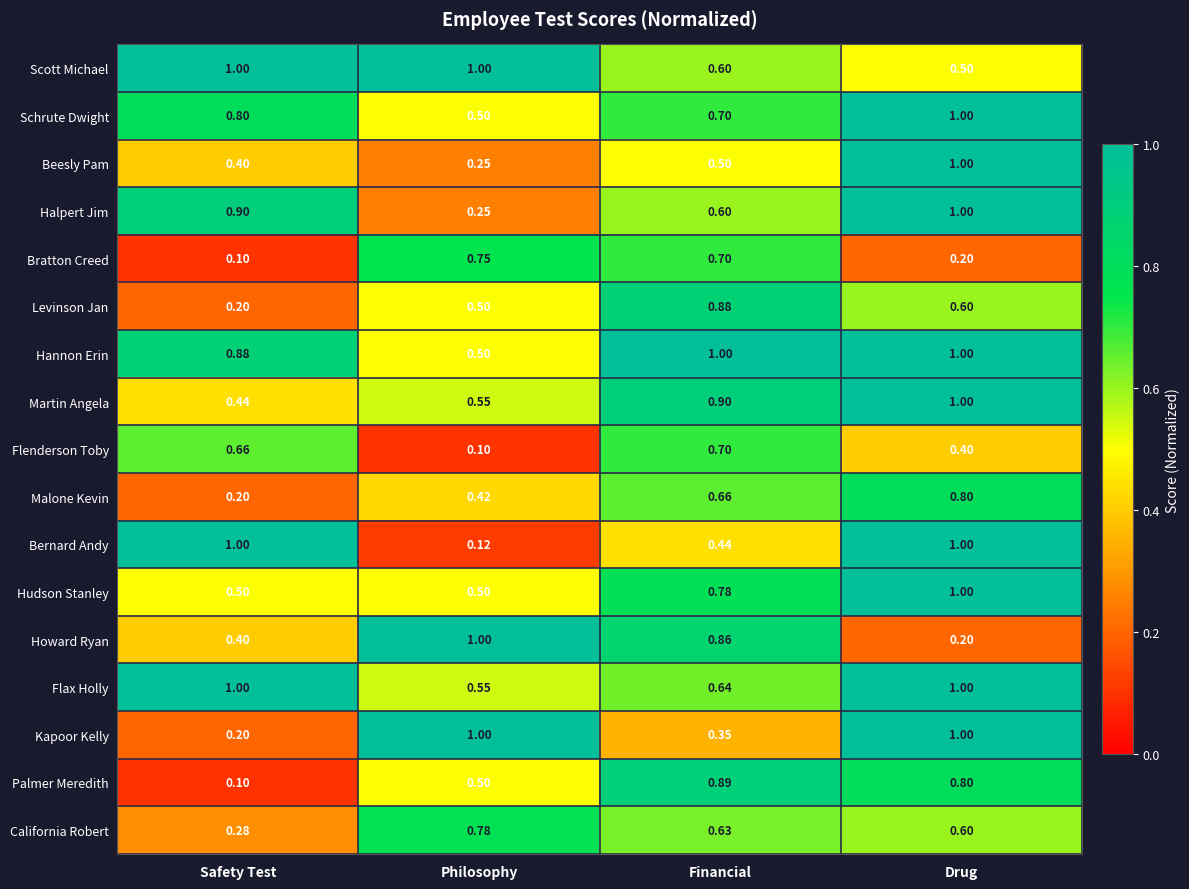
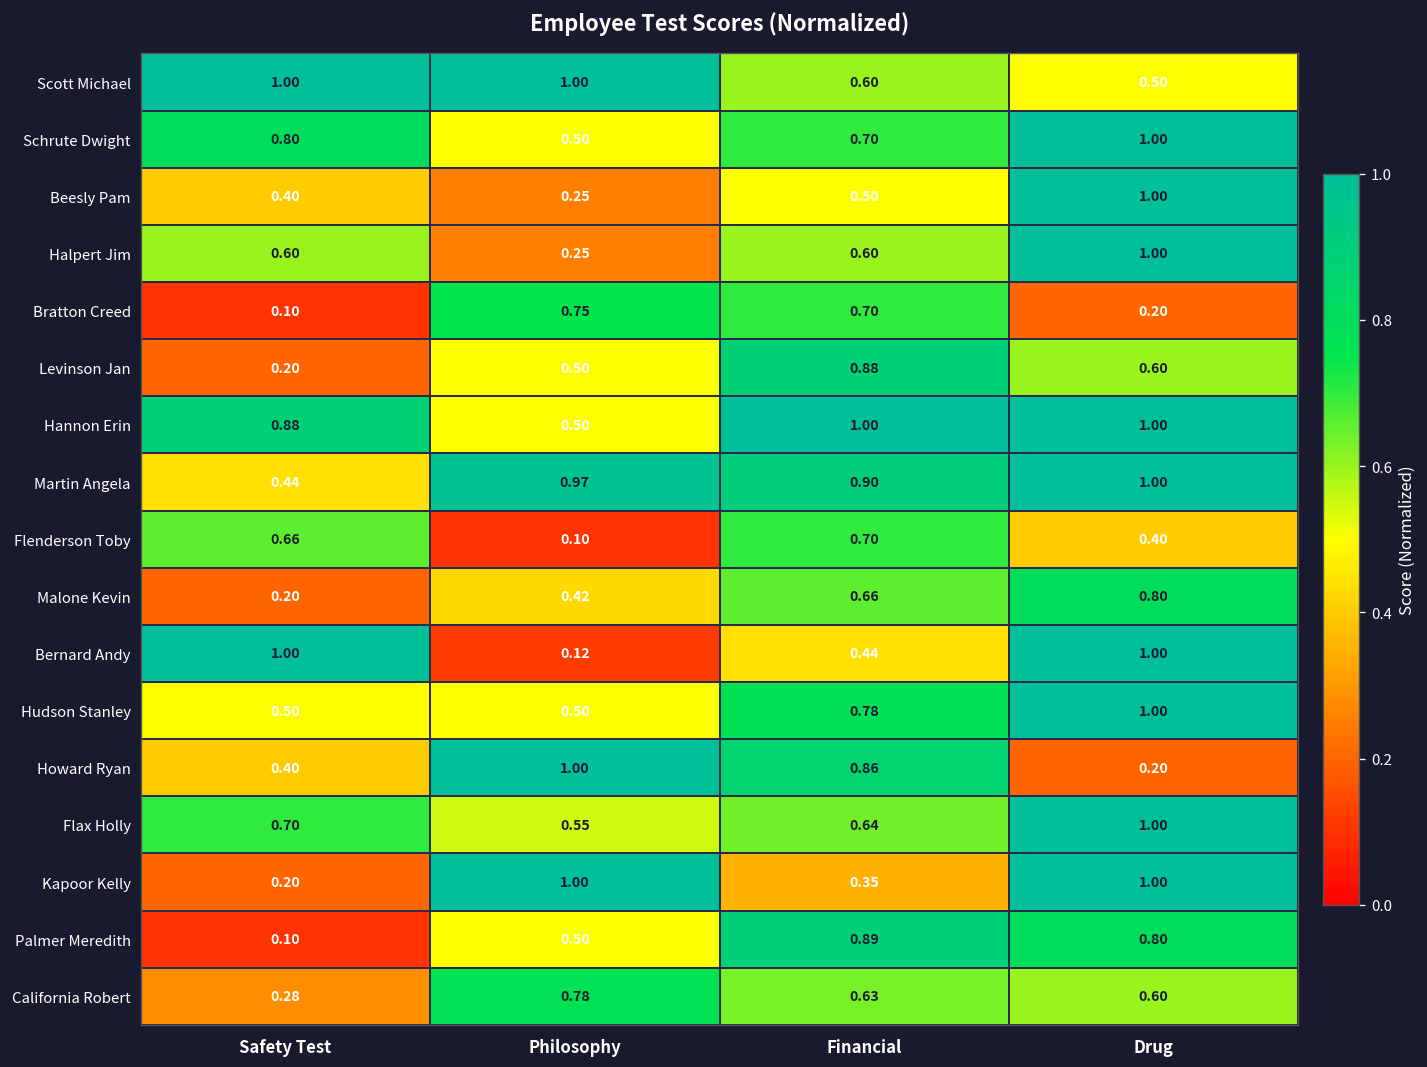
Halpert Jim, Safety Test: 0.90 -> 0.60
Martin Angela, Philosophy: 0.55 -> 0.97
Flax Holly, Safety Test: 1.00 -> 0.70
